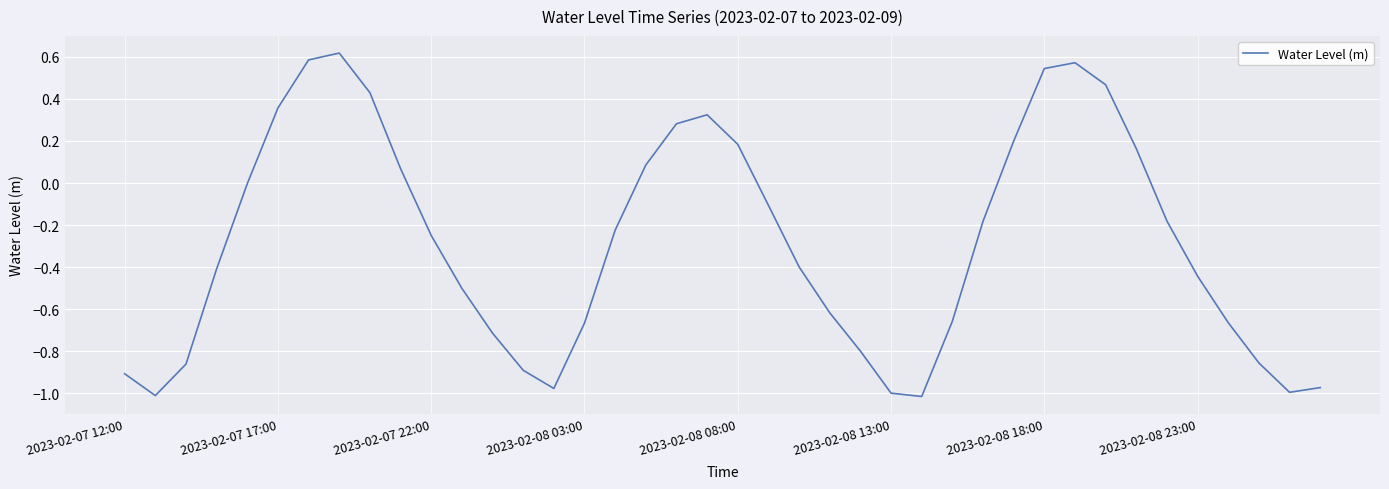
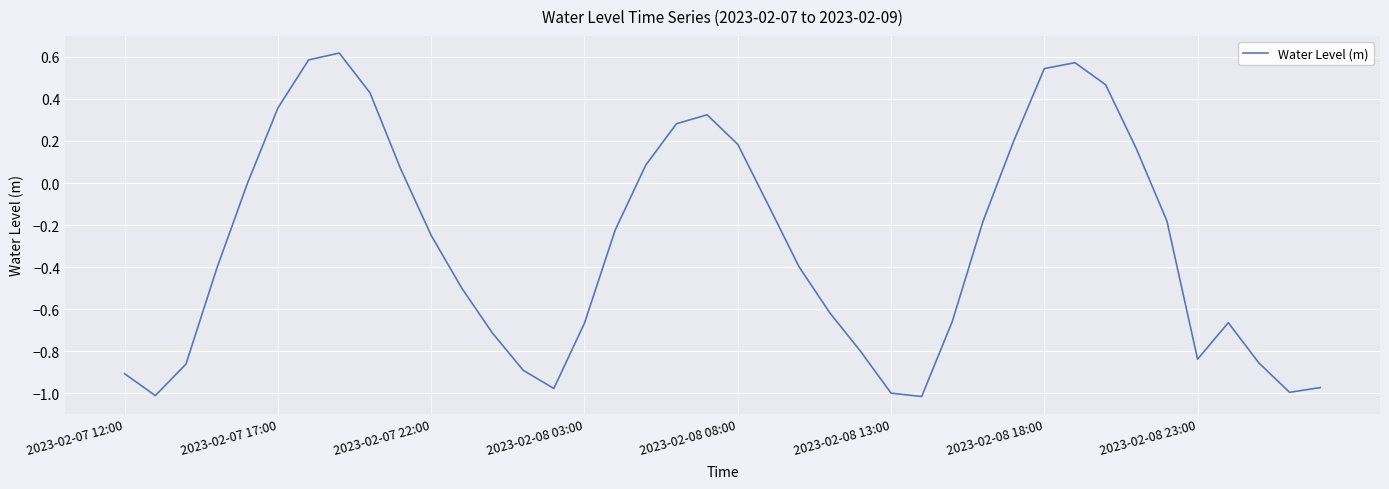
2023-02-08 23:00: -0.44 -> -0.84
